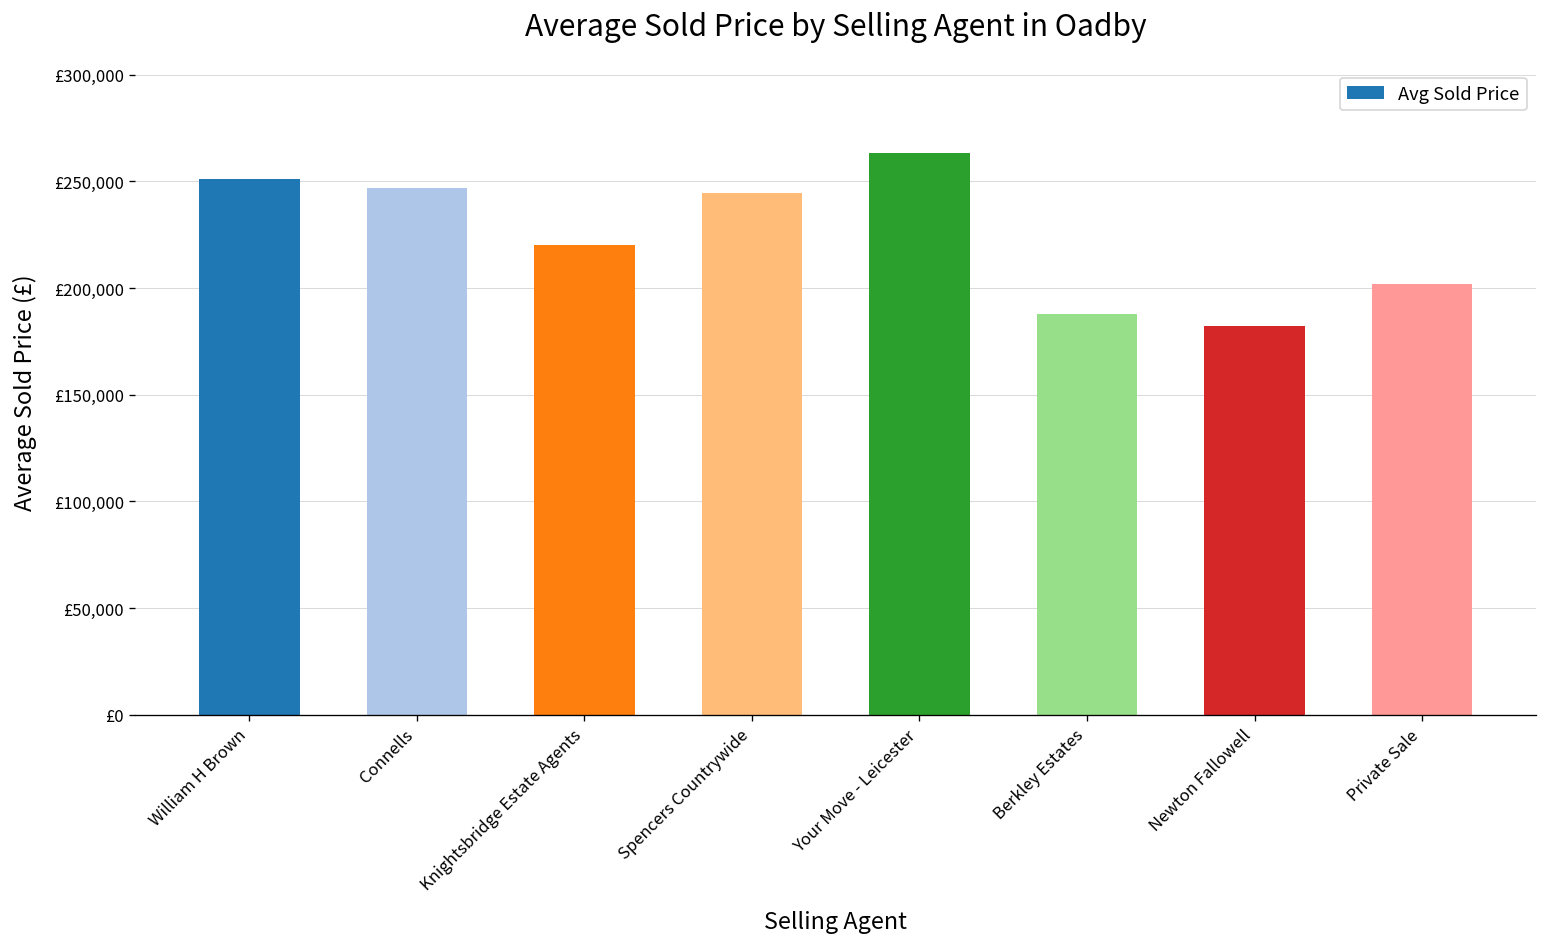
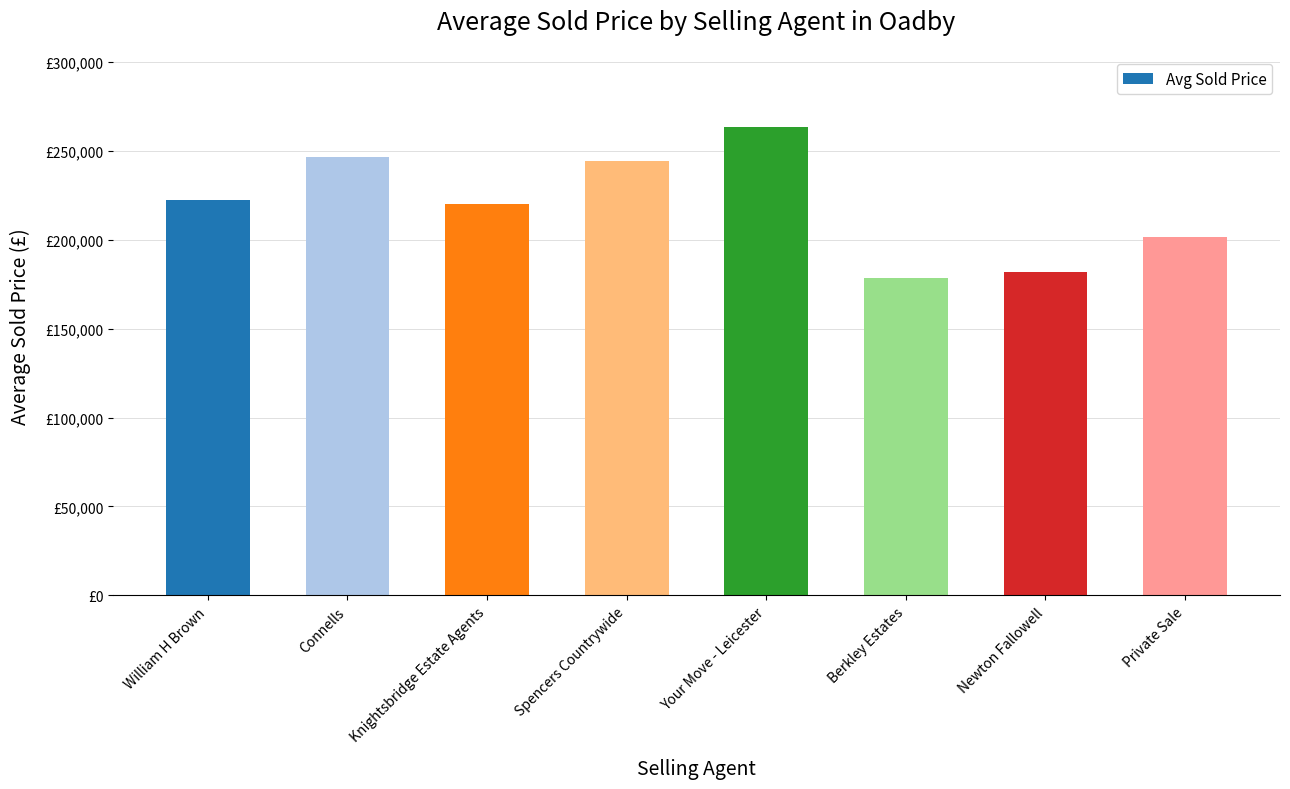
William H Brown: £251,000 -> £222,000
Berkley Estates: £188,000 -> £179,000
